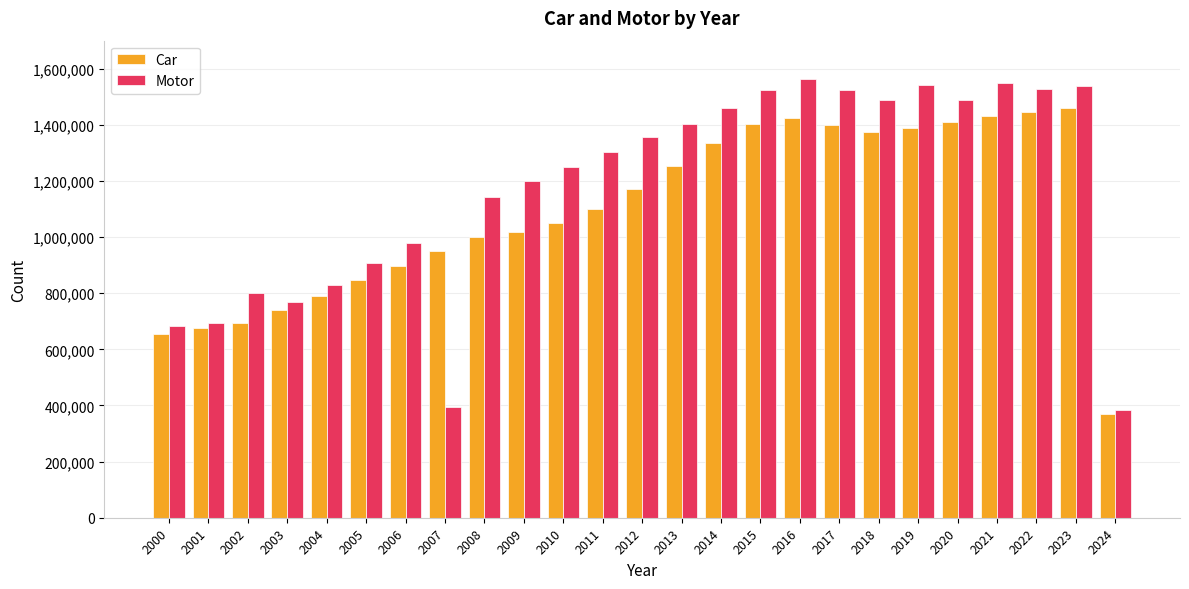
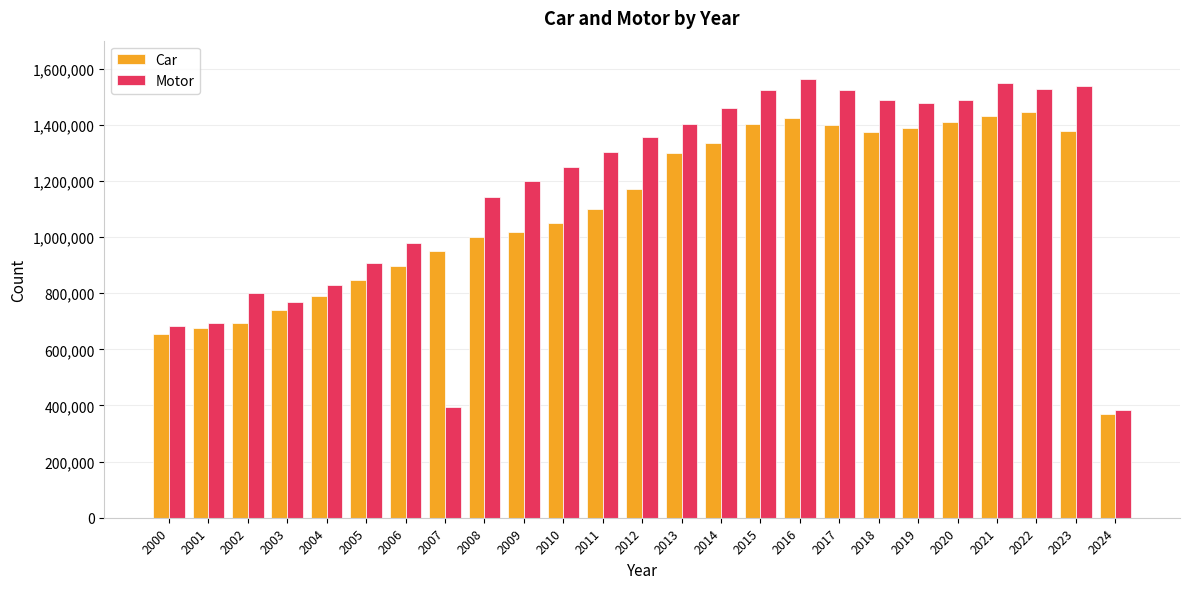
Car, 2013: 1,250,000 -> 1,300,000
Motor, 2019: 1,540,000 -> 1,480,000
Car, 2023: 1,460,000 -> 1,380,000
